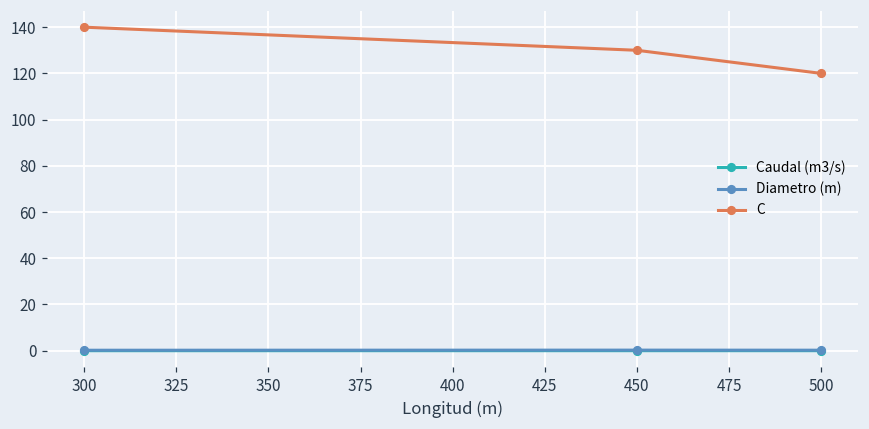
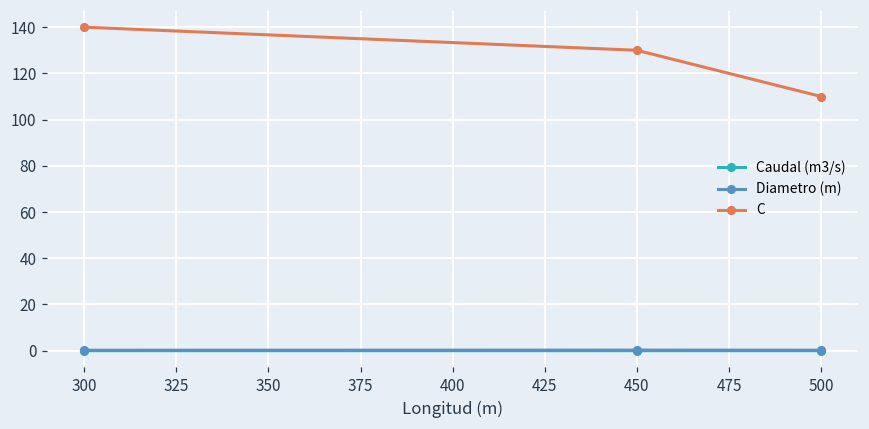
C, 500: 120 -> 110
